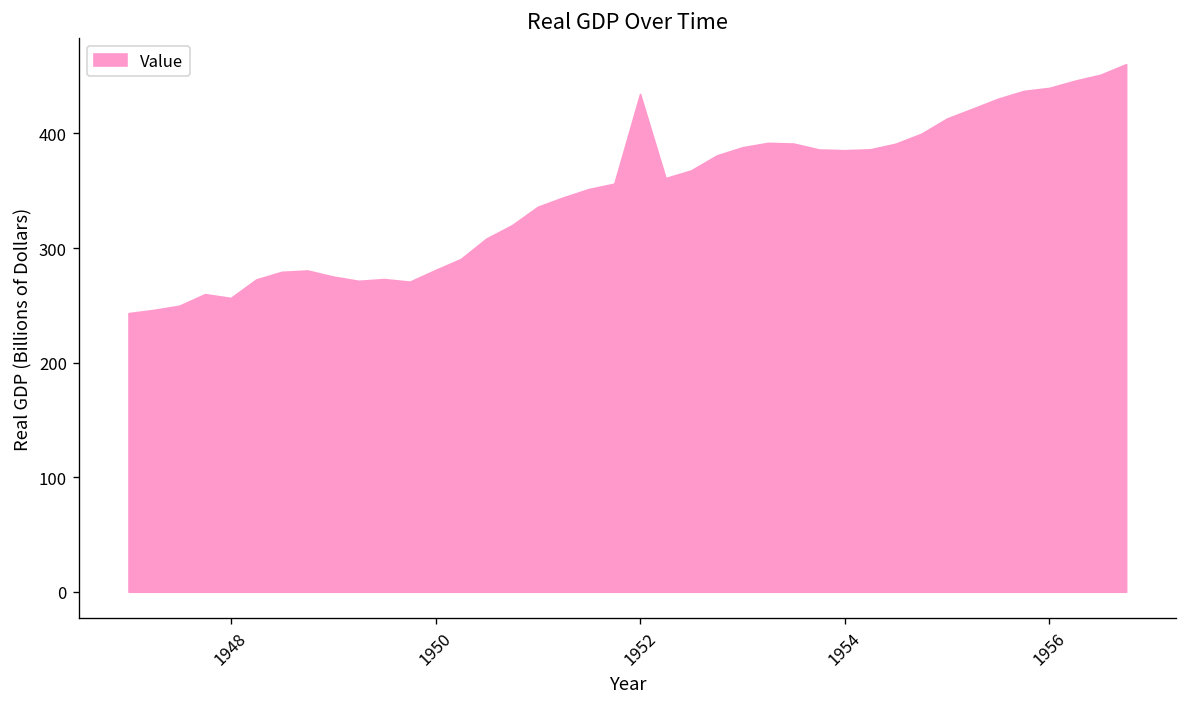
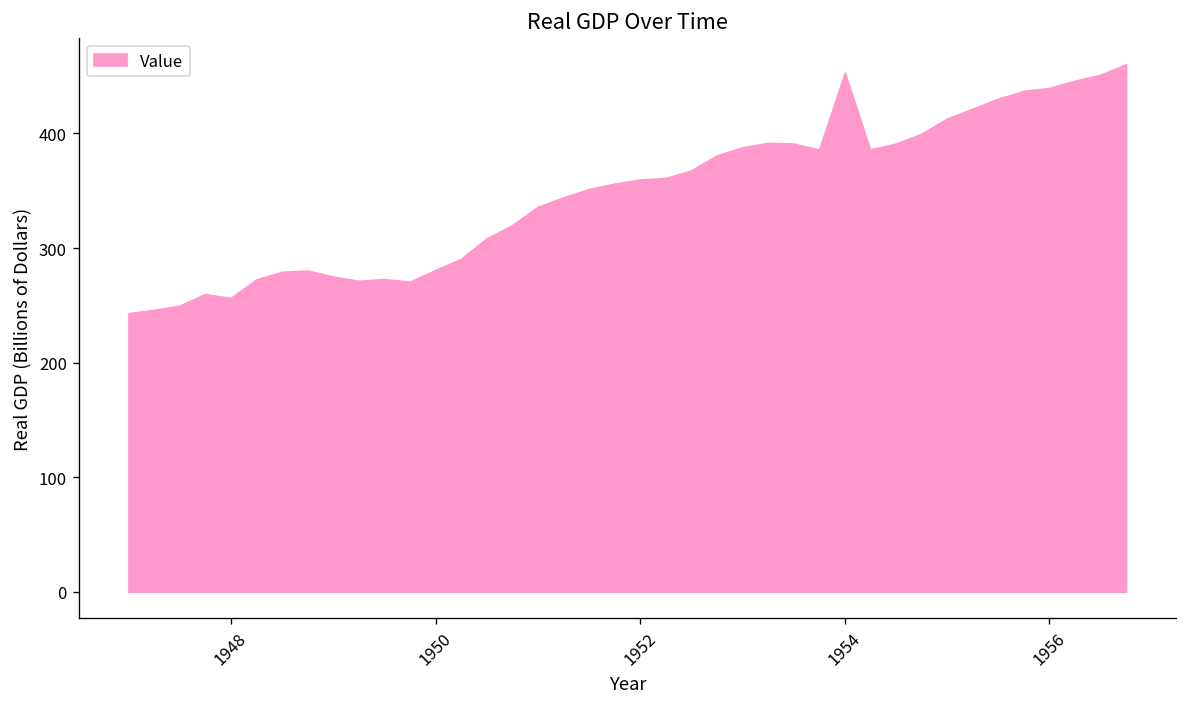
1952: 430 -> 360
1954: 390 -> 450
